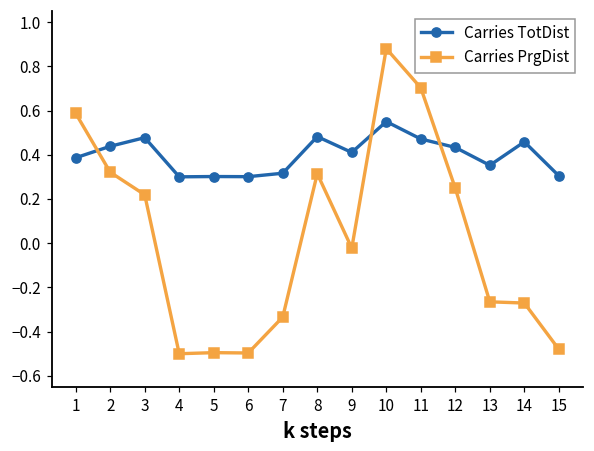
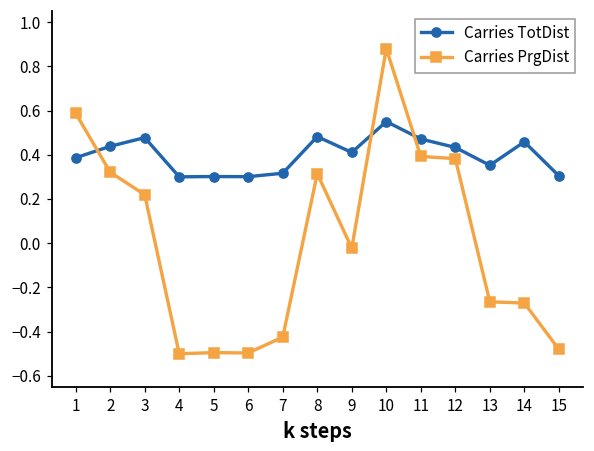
Carries PrgDist, 7: -0.33 -> -0.42
Carries PrgDist, 11: 0.70 -> 0.39
Carries PrgDist, 12: 0.25 -> 0.38
